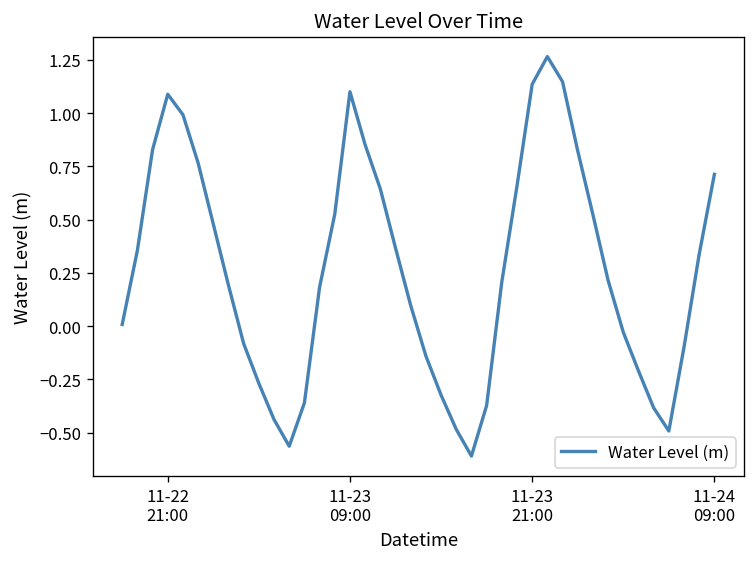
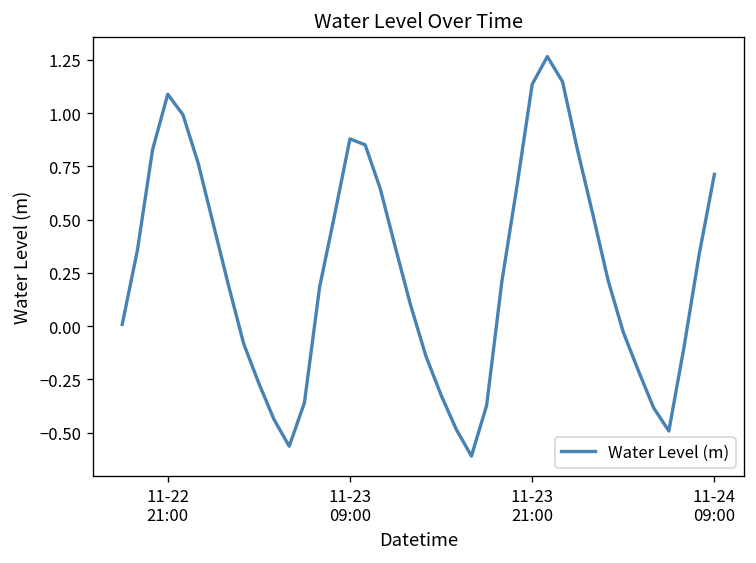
11-23 09:00: 1.10 -> 0.88
